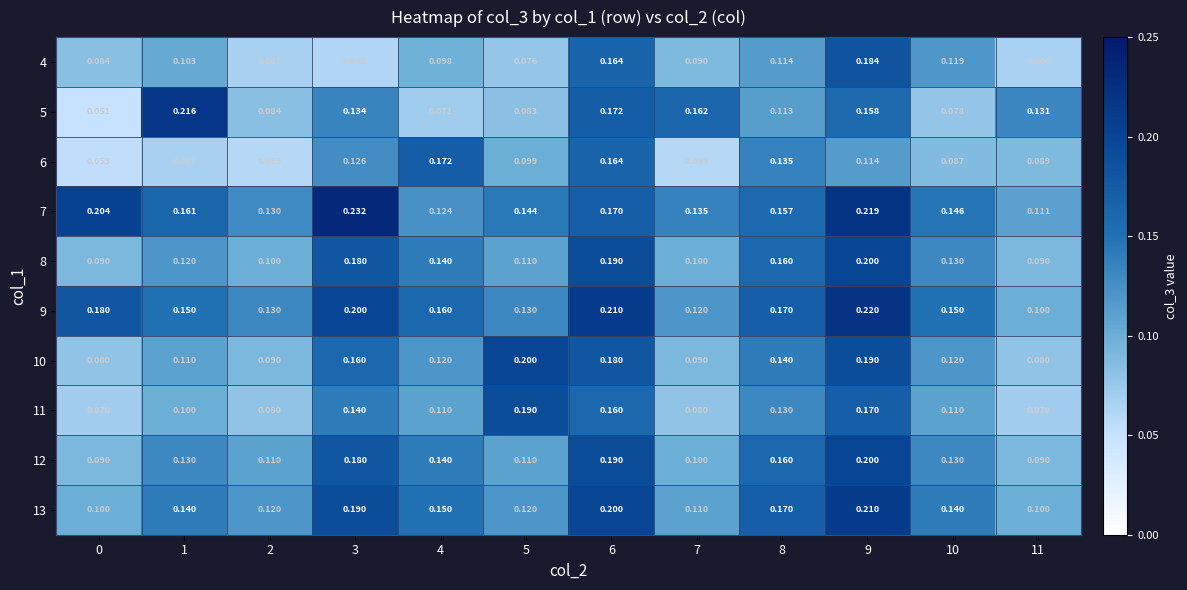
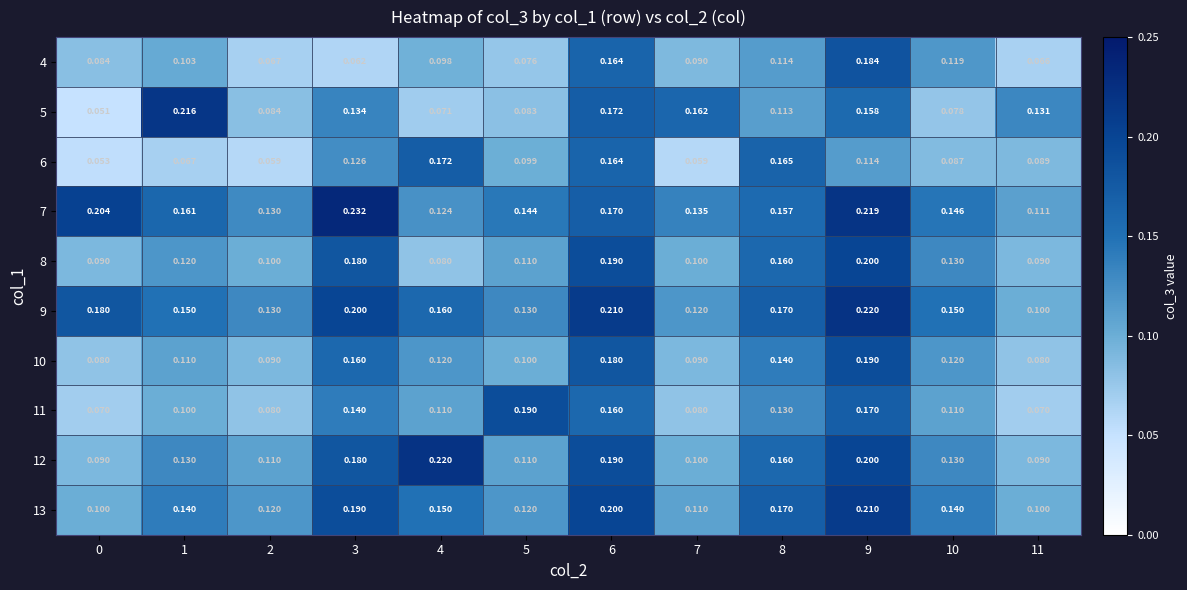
6, 8: 0.135 -> 0.165
8, 4: 0.140 -> 0.080
10, 5: 0.200 -> 0.100
12, 4: 0.140 -> 0.220
